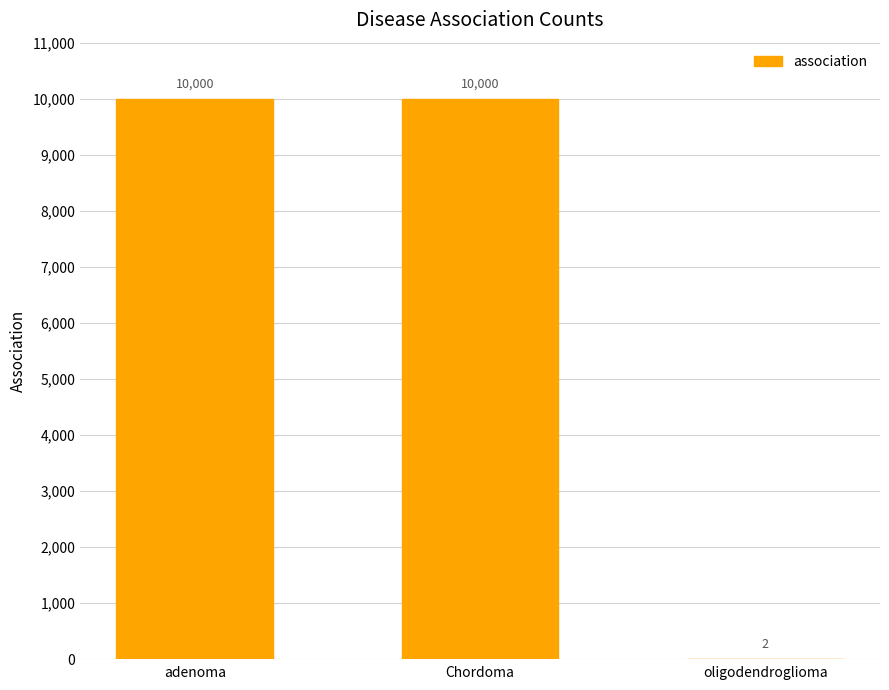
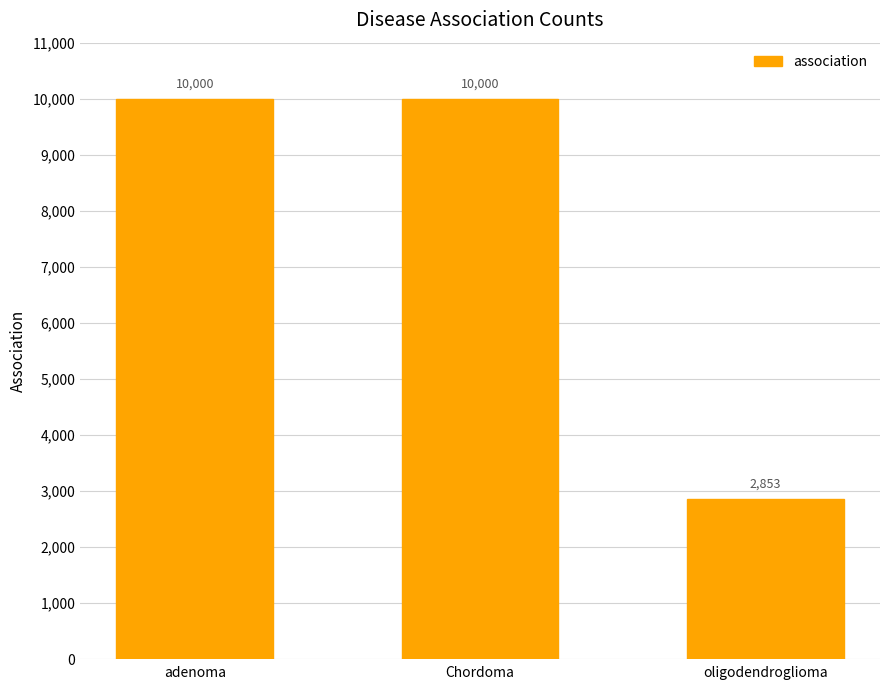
oligodendroglioma: 2 -> 2,853
